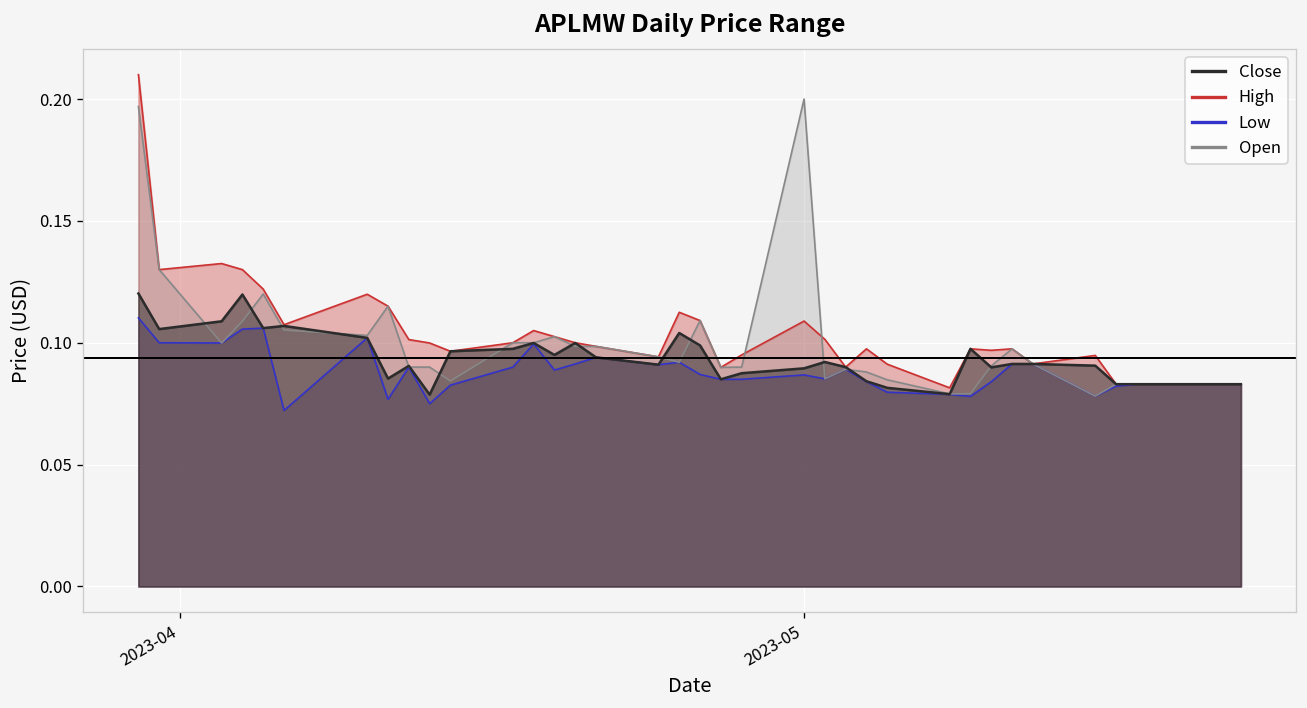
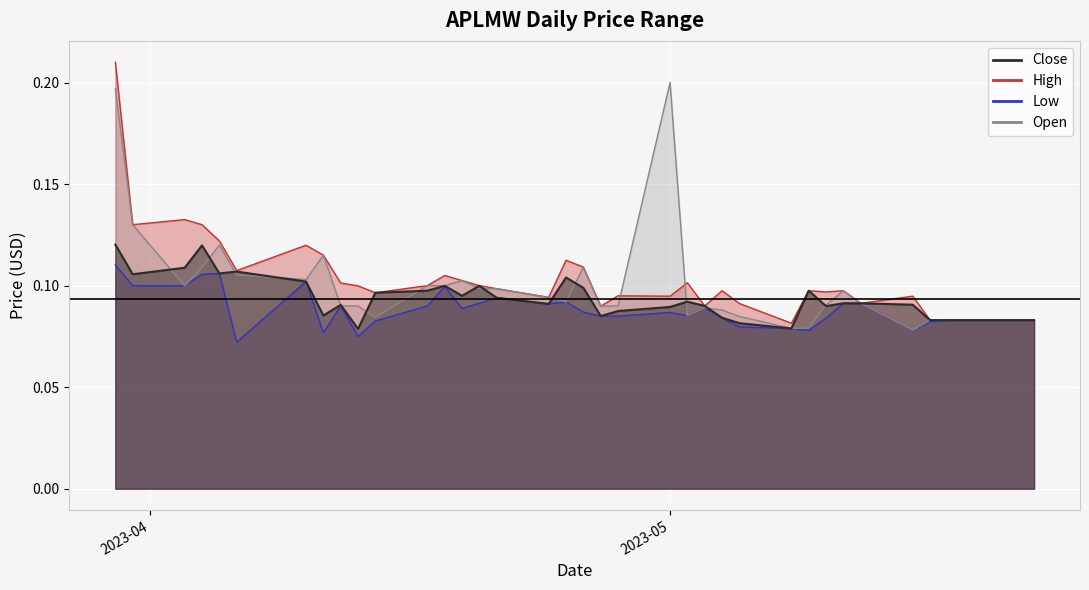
High, 2023-05: 0.109 -> 0.095
